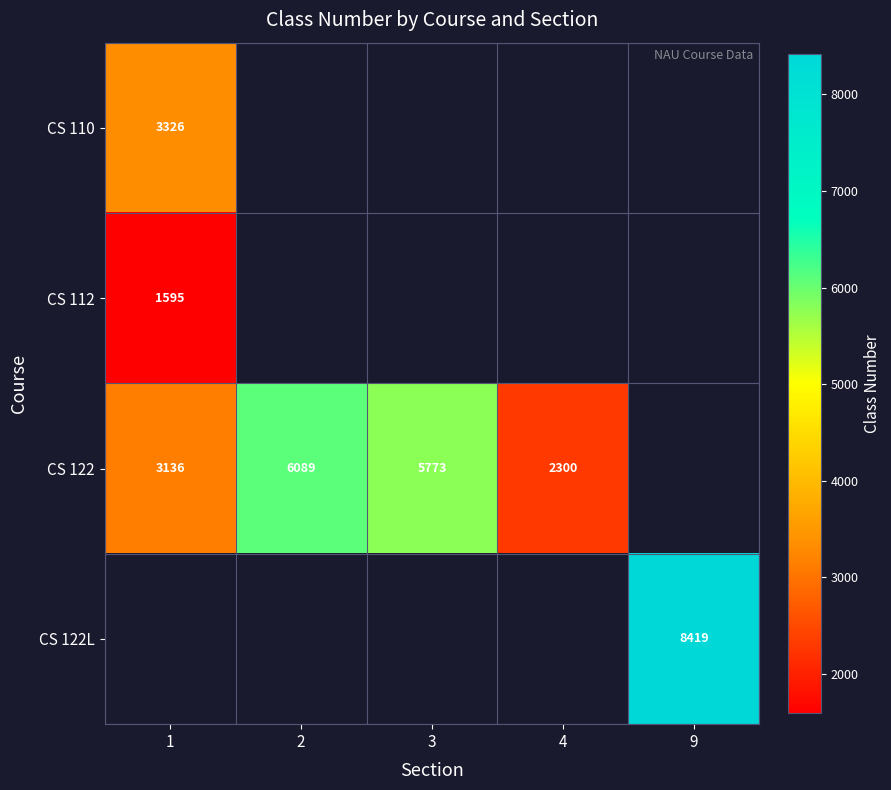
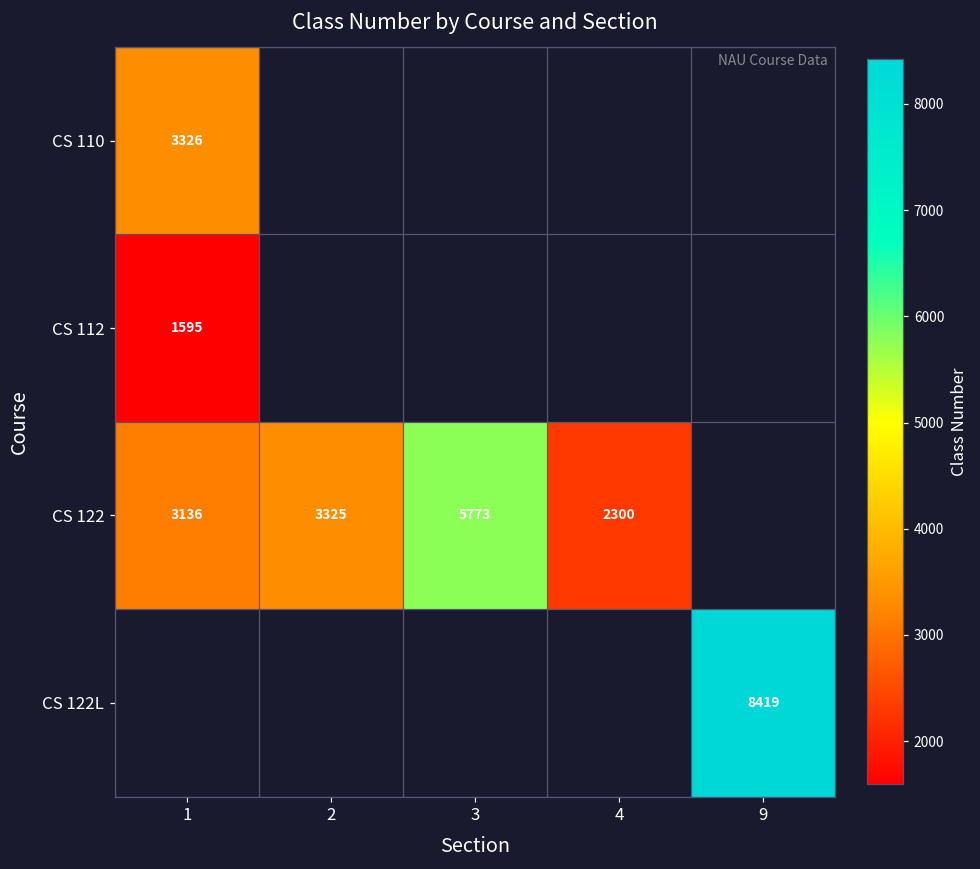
CS 122, 2: 6089 -> 3325
